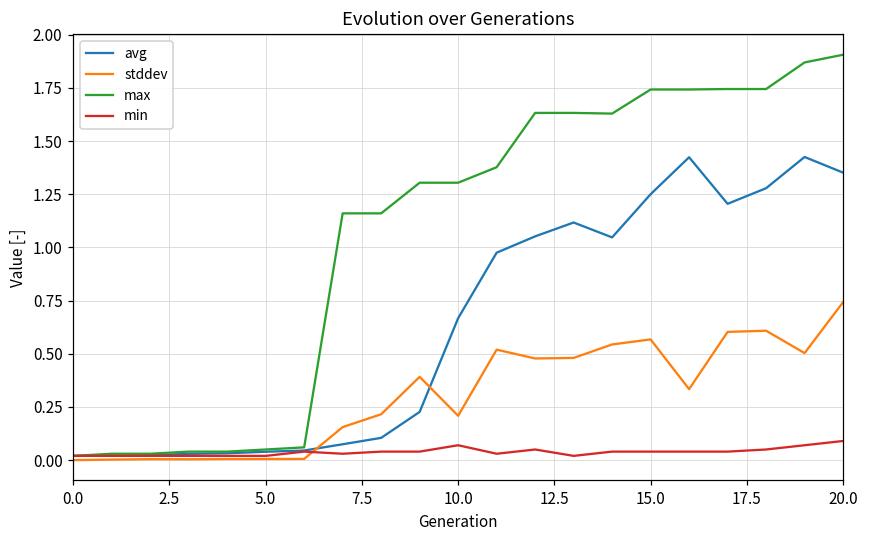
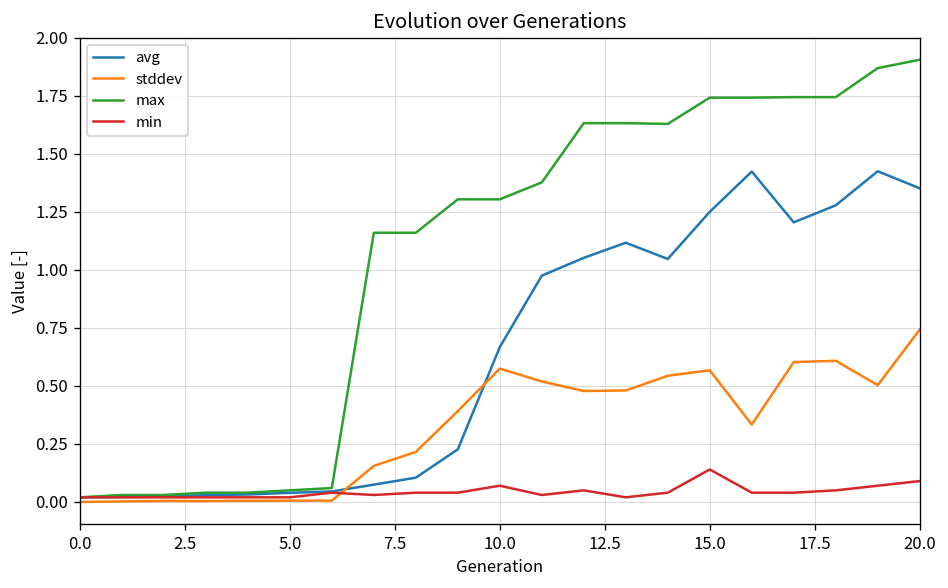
stddev, 10.0: 0.21 -> 0.57
min, 15.0: 0.04 -> 0.14
